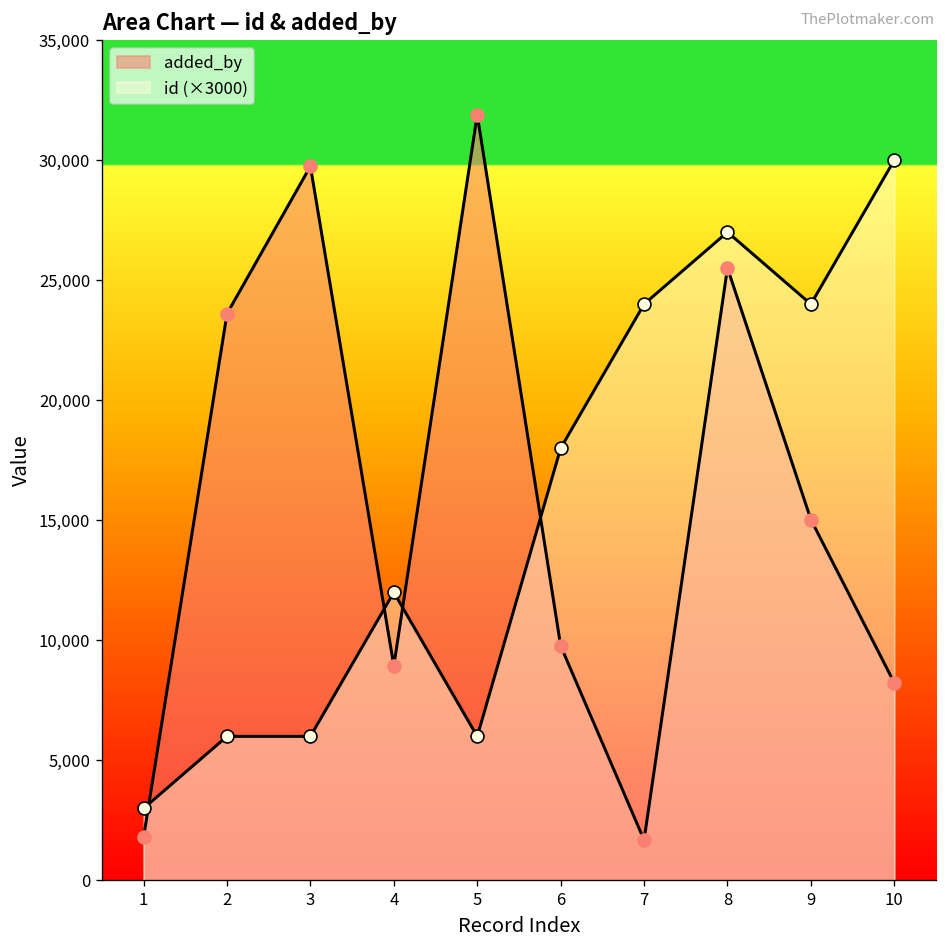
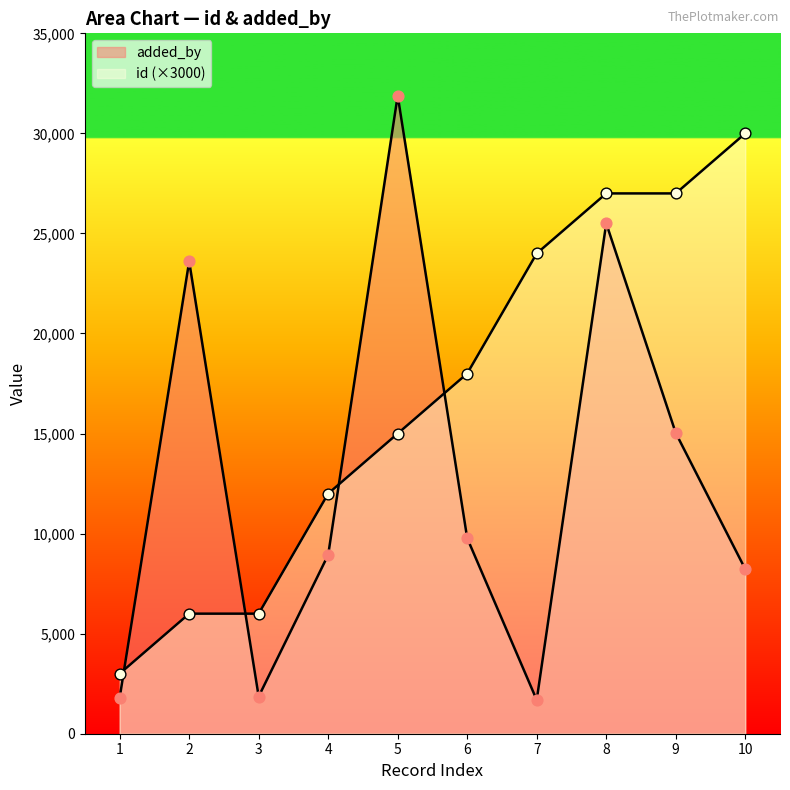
added_by, 3: 29,700 -> 1,900
id (×3000), 5: 6,000 -> 15,000
id (×3000), 9: 24,000 -> 27,000
